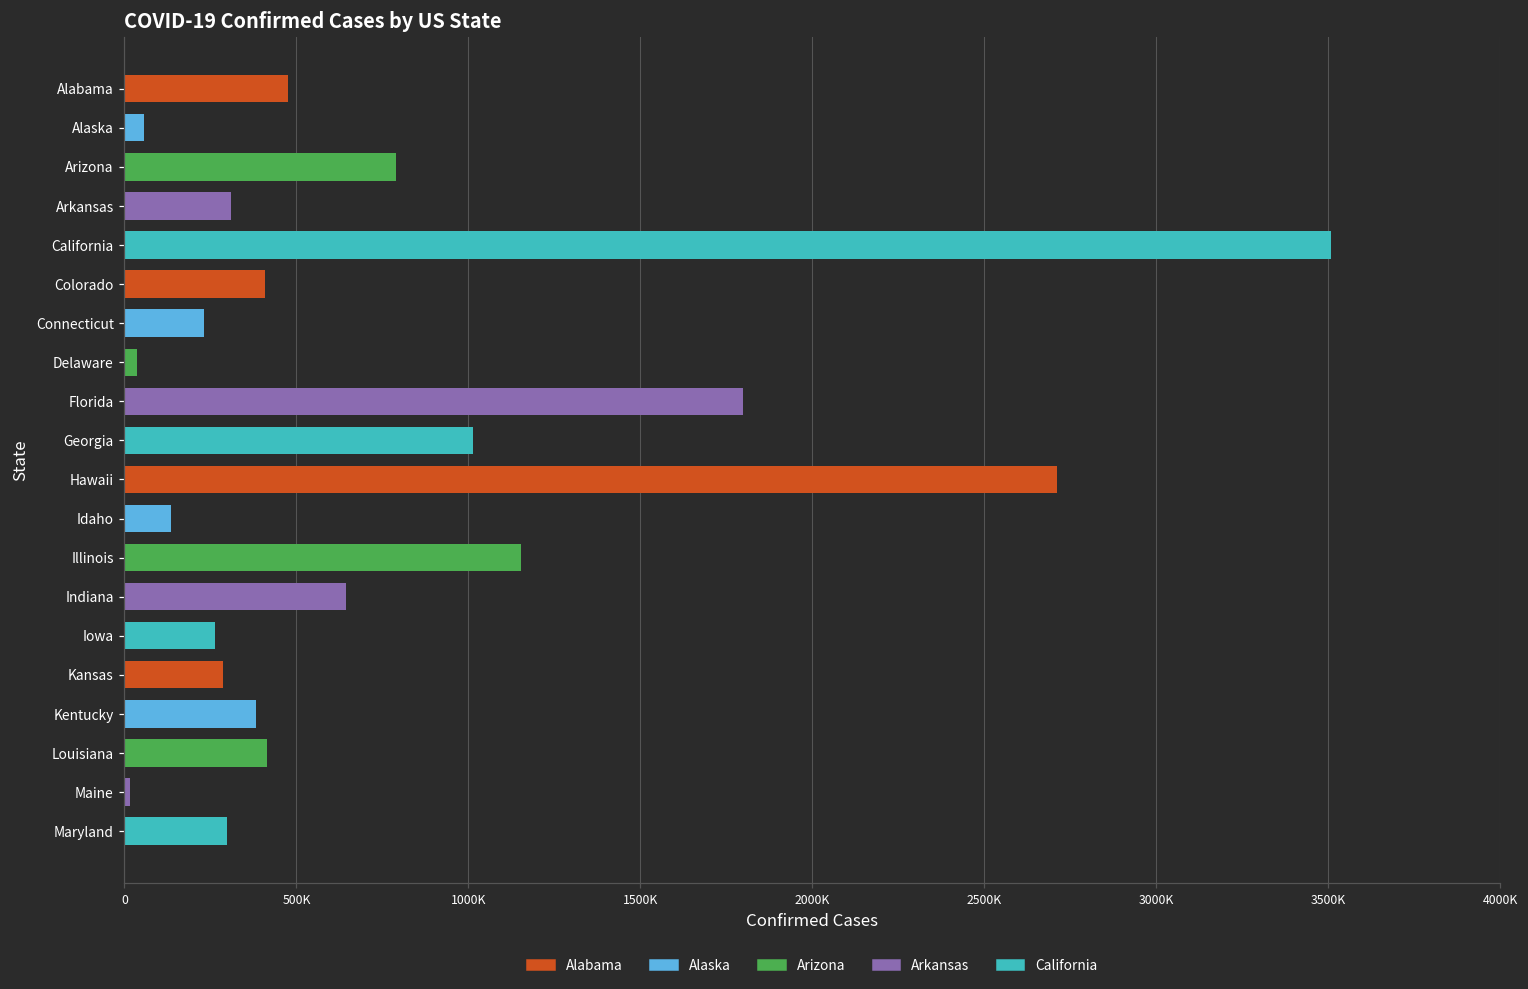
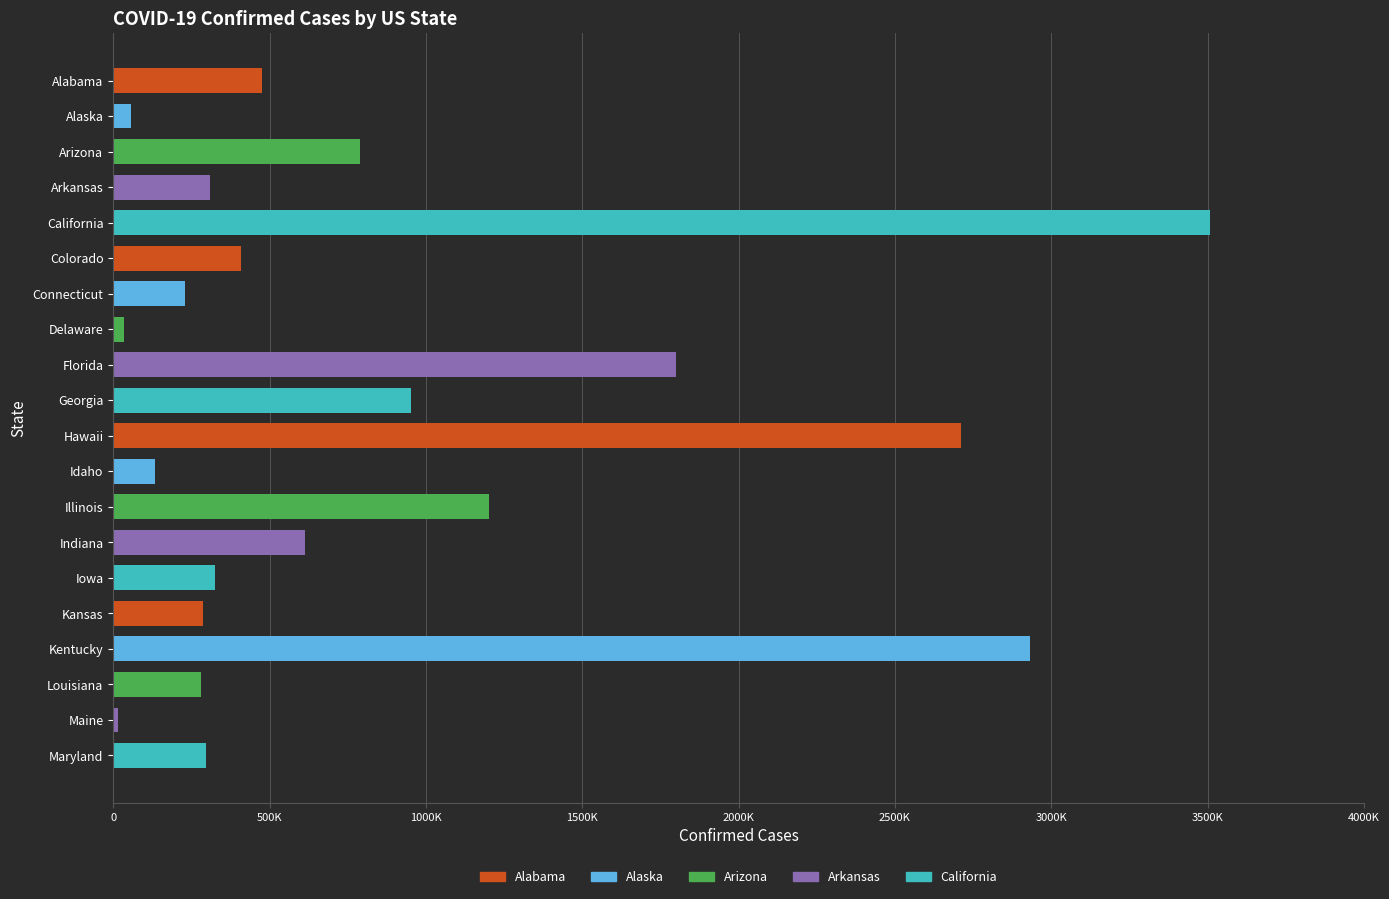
Georgia: 1010000 -> 950000
Illinois: 1150000 -> 1200000
Indiana: 640000 -> 610000
Iowa: 260000 -> 330000
Kentucky: 380000 -> 2930000
Louisiana: 410000 -> 280000
